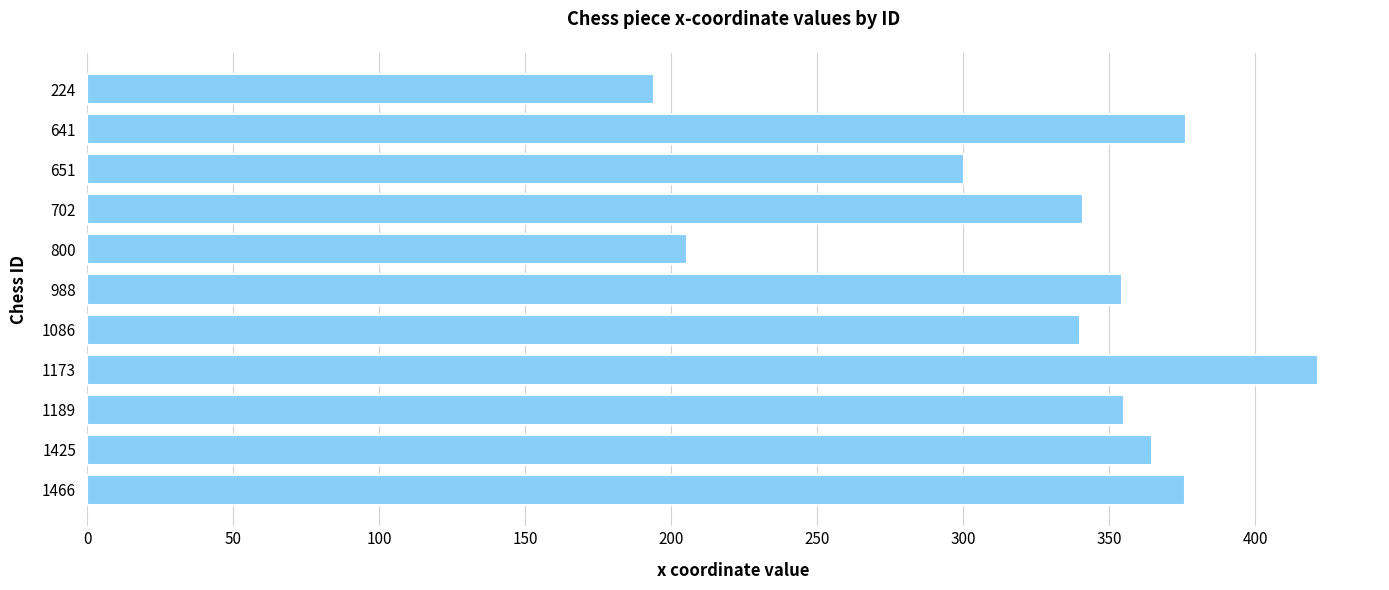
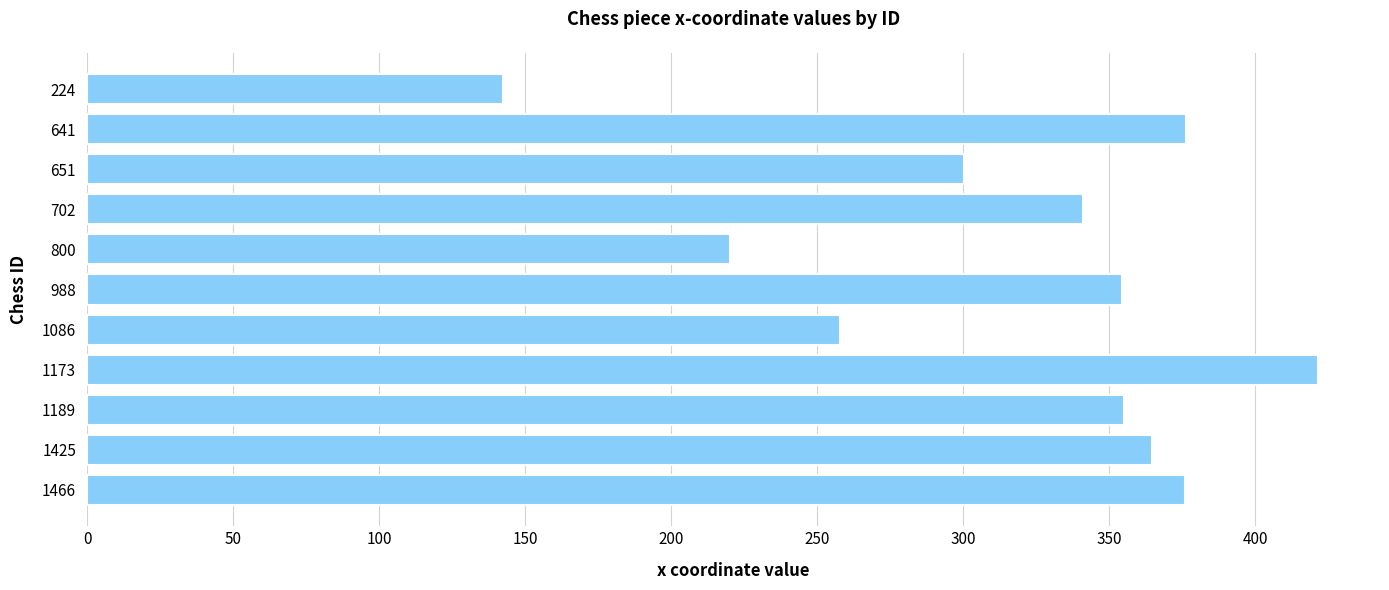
224: 194 -> 143
800: 205 -> 220
1086: 340 -> 258
